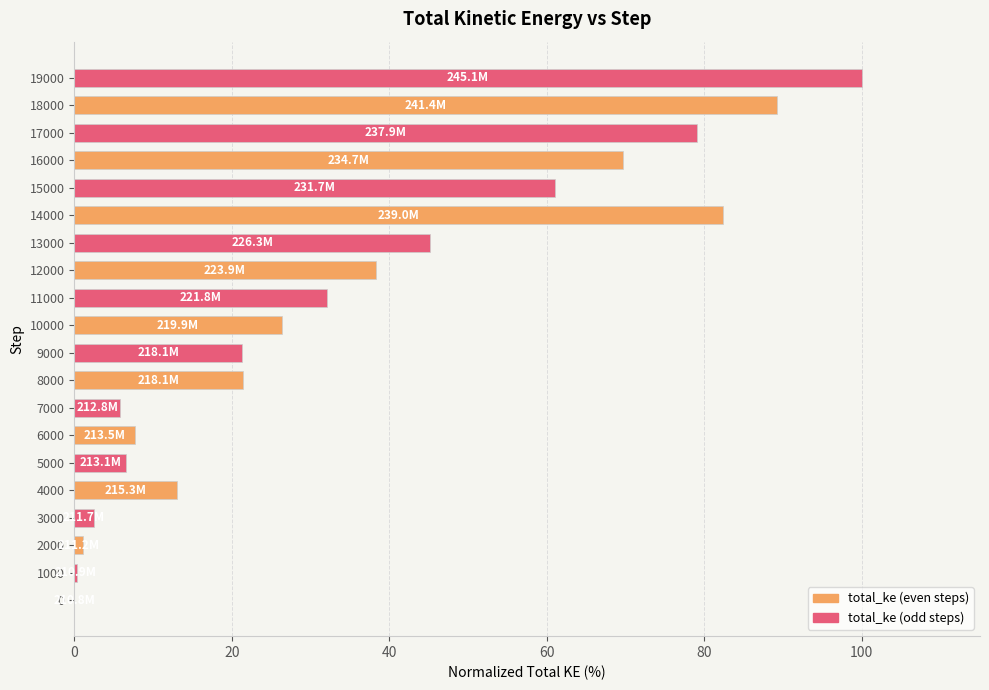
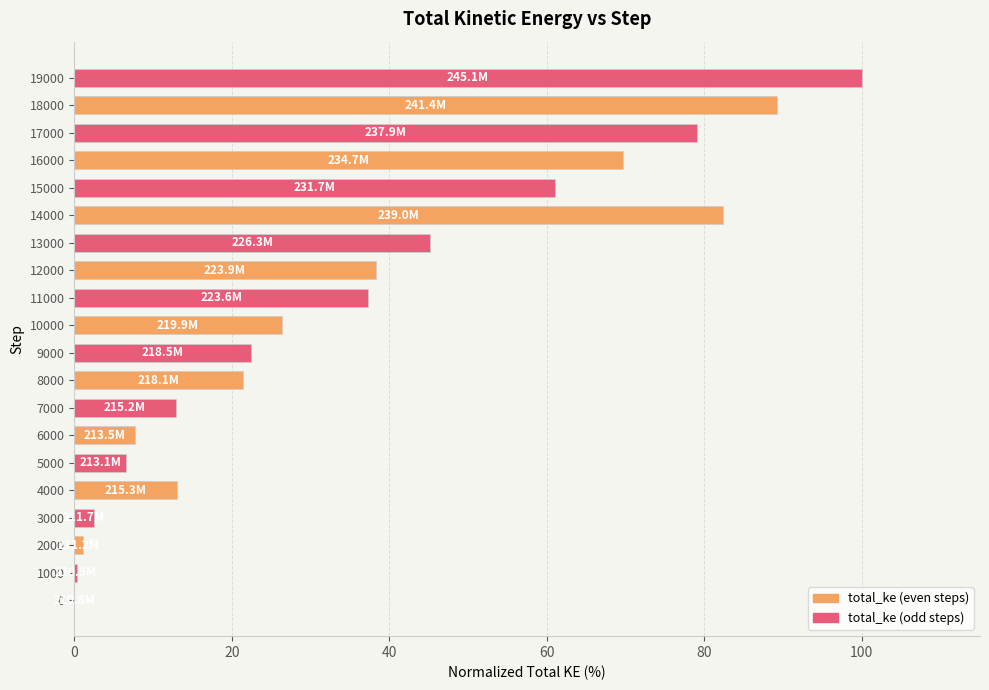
11000: 221.8M -> 223.6M
9000: 218.1M -> 218.5M
7000: 212.8M -> 215.2M
